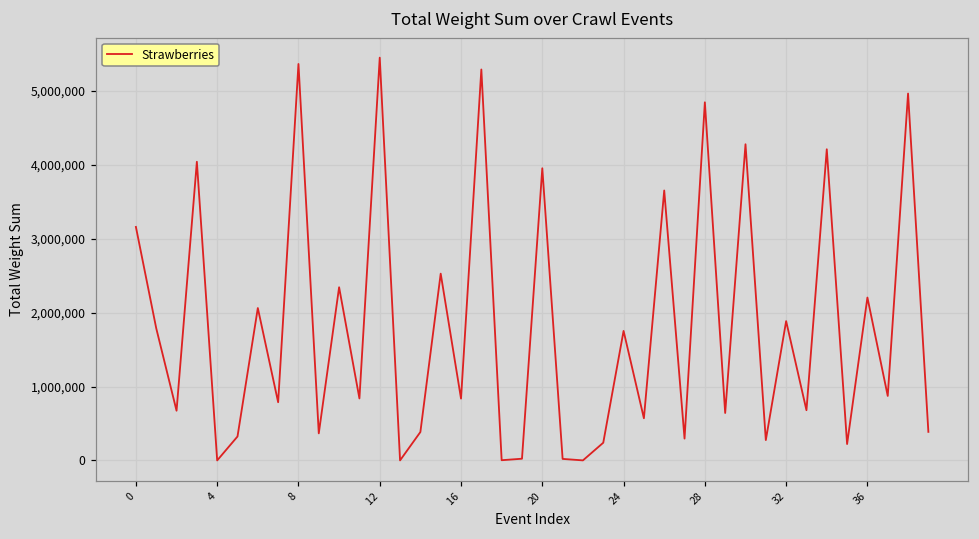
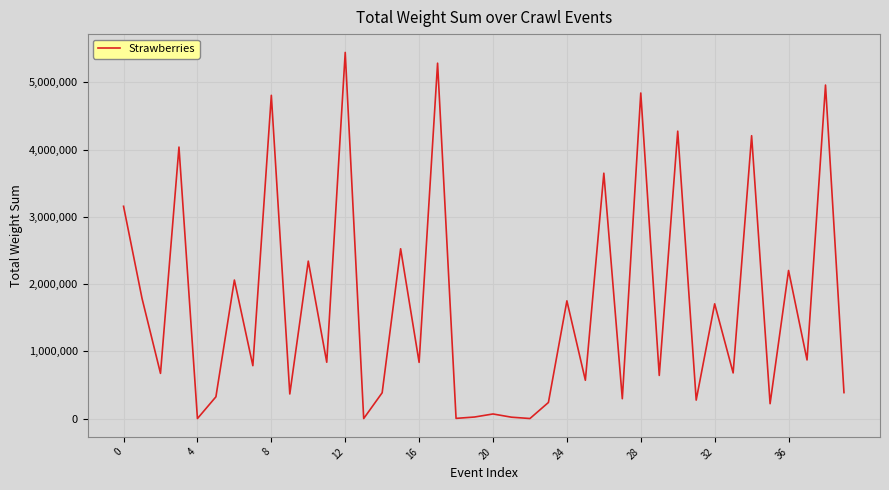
8: 5,400,000 -> 4,800,000
20: 4,000,000 -> 100,000
32: 1,900,000 -> 1,700,000
